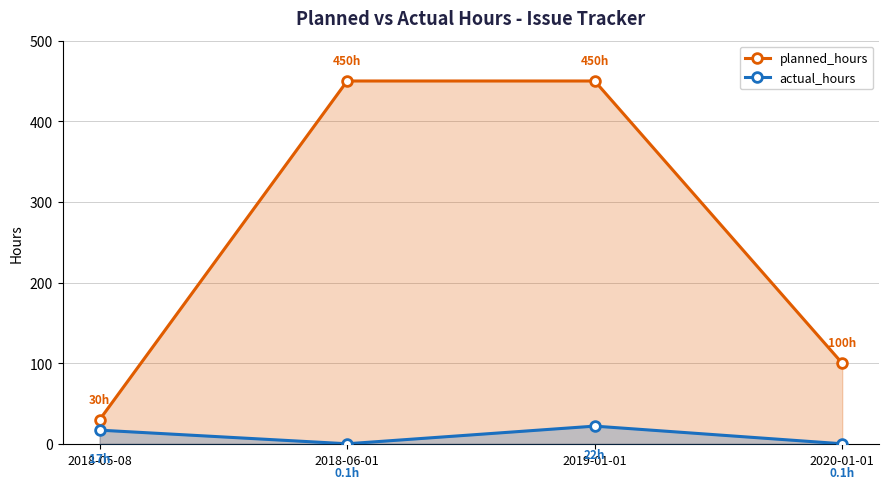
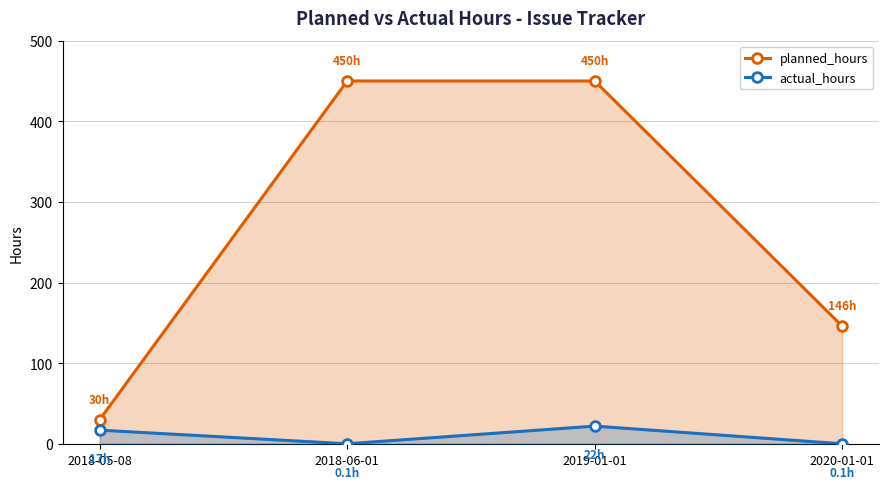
planned_hours, 2020-01-01: 100h -> 146h
